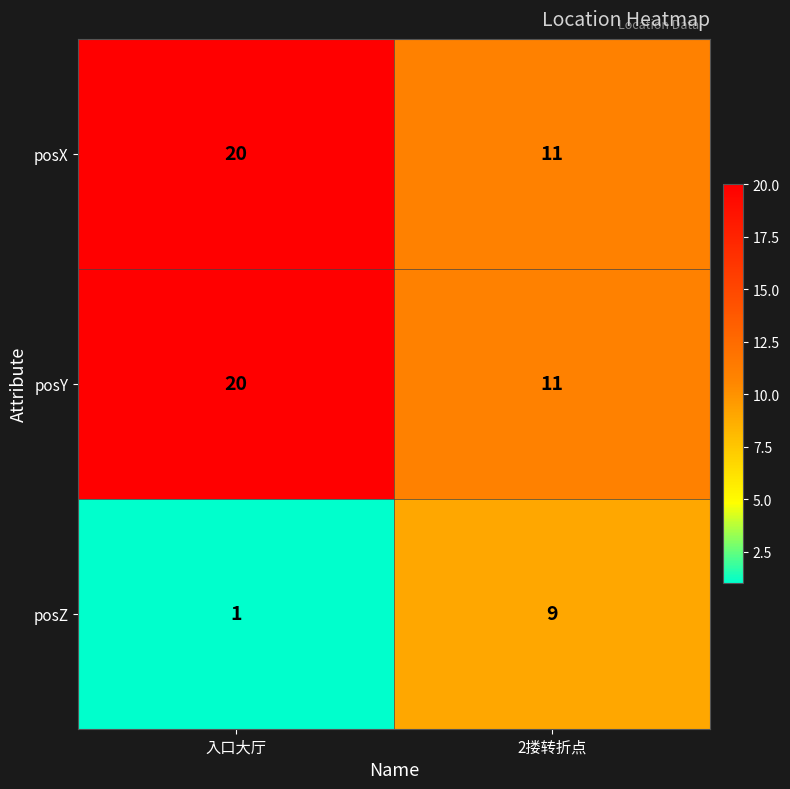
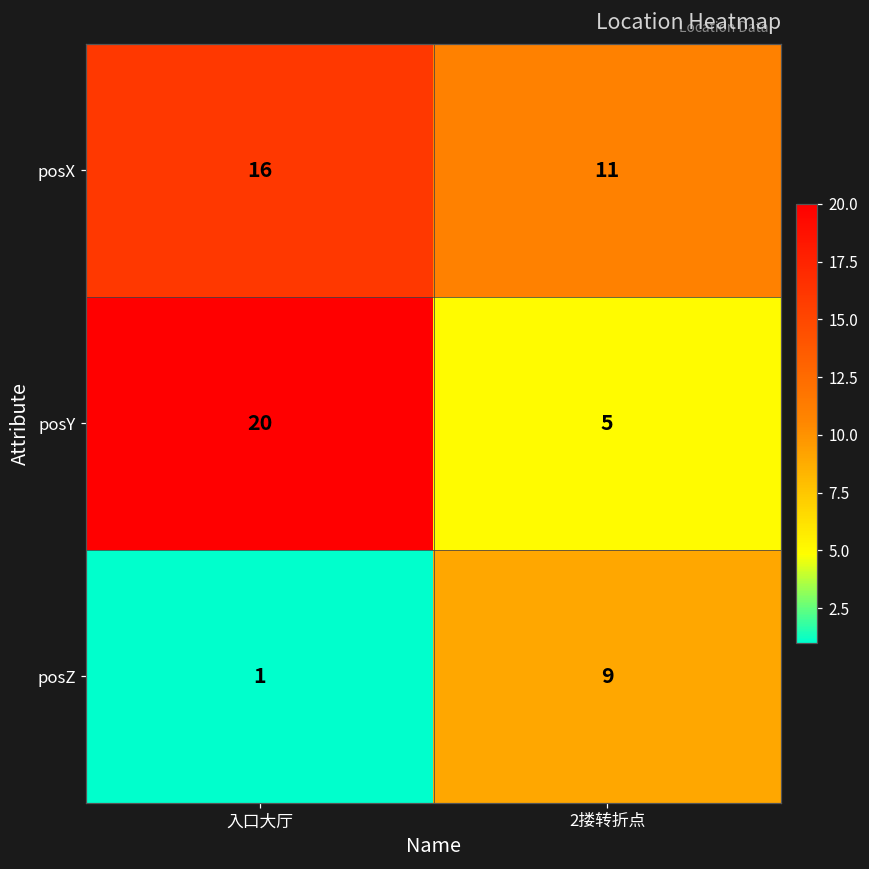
posX, 入口大厅: 20 -> 16
posY, 2搂转折点: 11 -> 5
